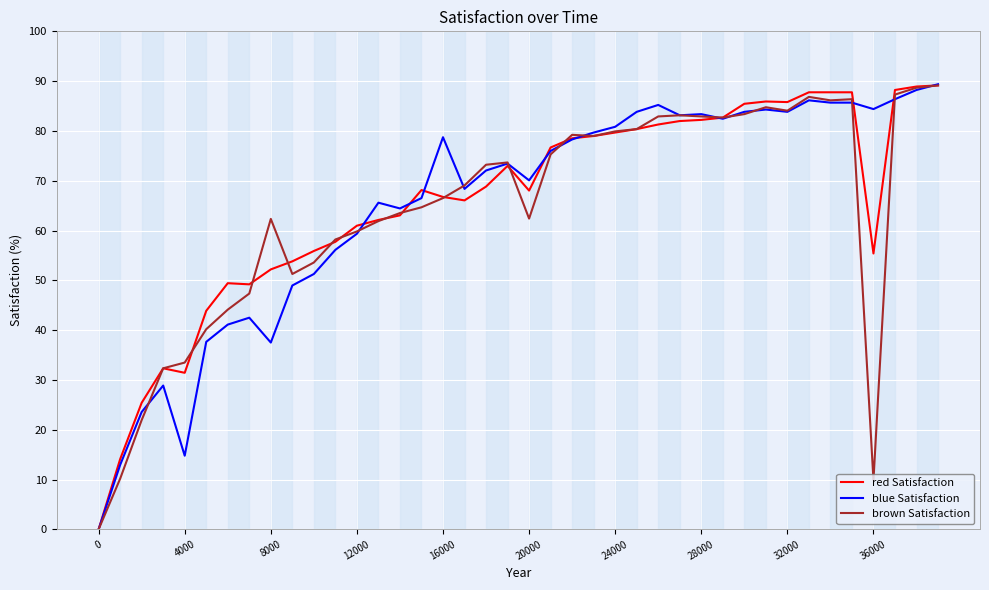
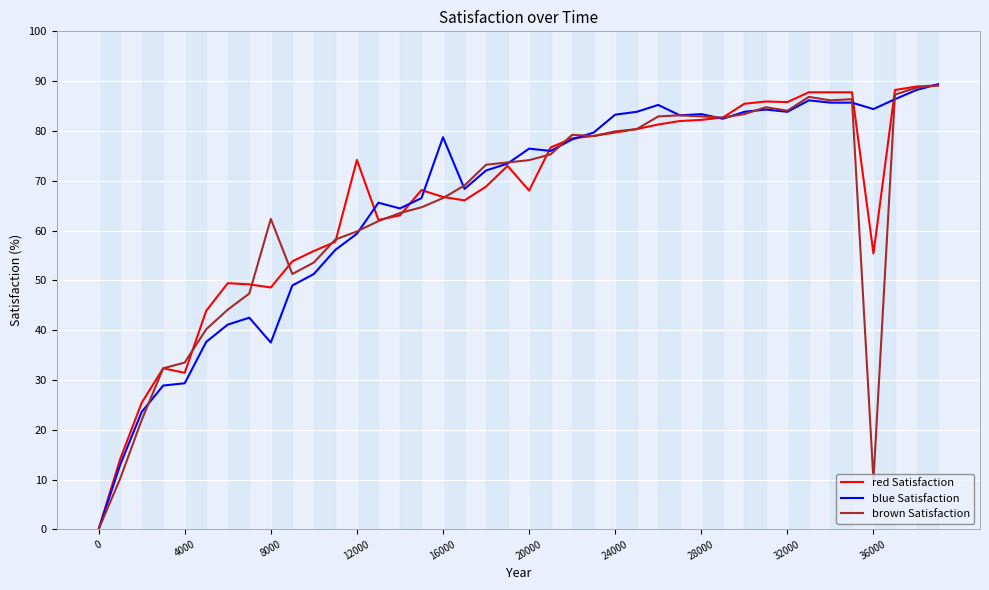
blue Satisfaction, 4000: 15 -> 29
red Satisfaction, 8000: 52 -> 49
red Satisfaction, 12000: 61 -> 74
blue Satisfaction, 20000: 70 -> 76
brown Satisfaction, 20000: 62 -> 74
blue Satisfaction, 24000: 81 -> 83
